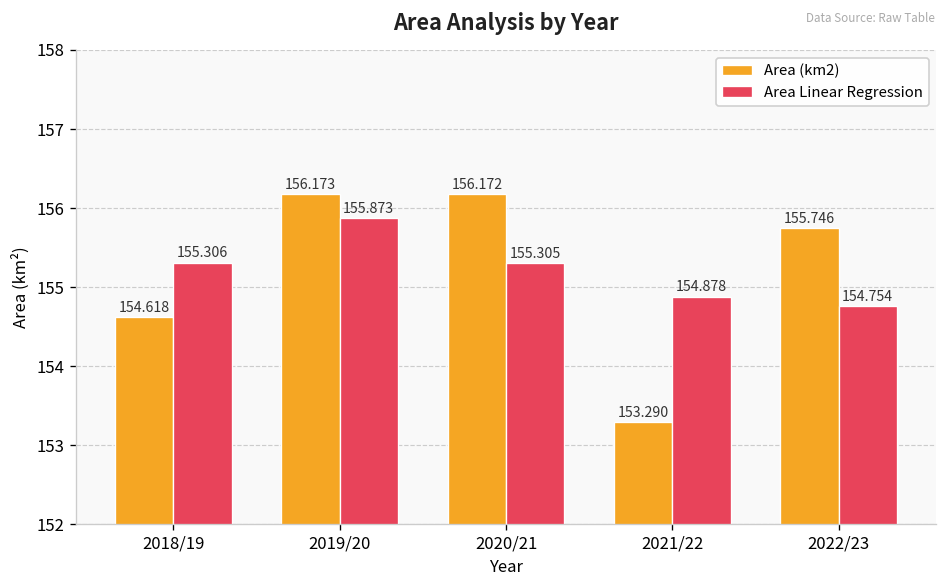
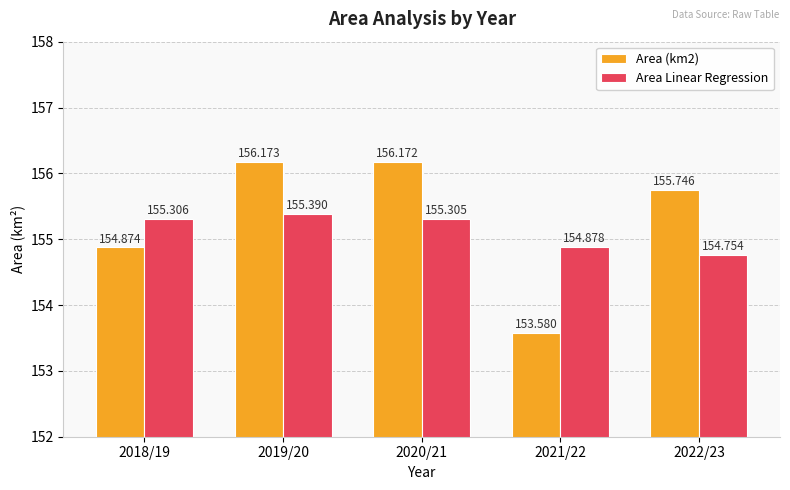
Area (km2), 2018/19: 154.618 -> 154.874
Area Linear Regression, 2019/20: 155.873 -> 155.390
Area (km2), 2021/22: 153.290 -> 153.580
